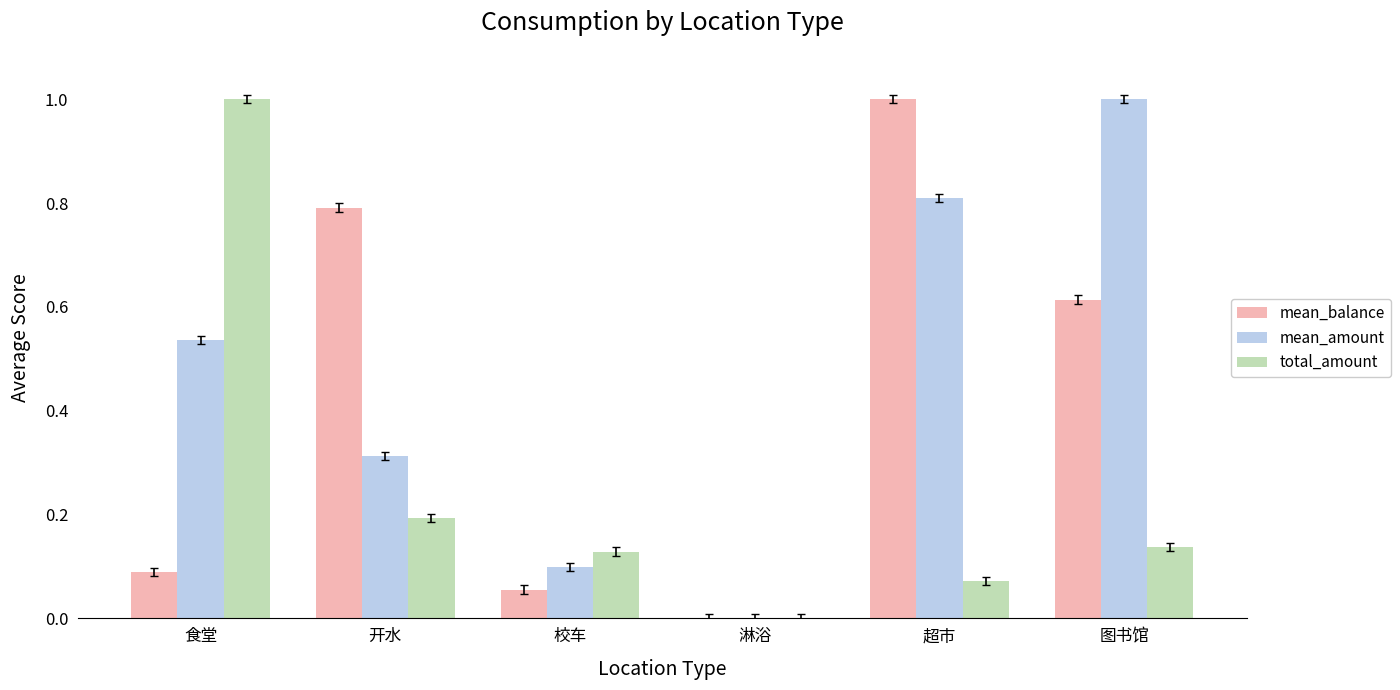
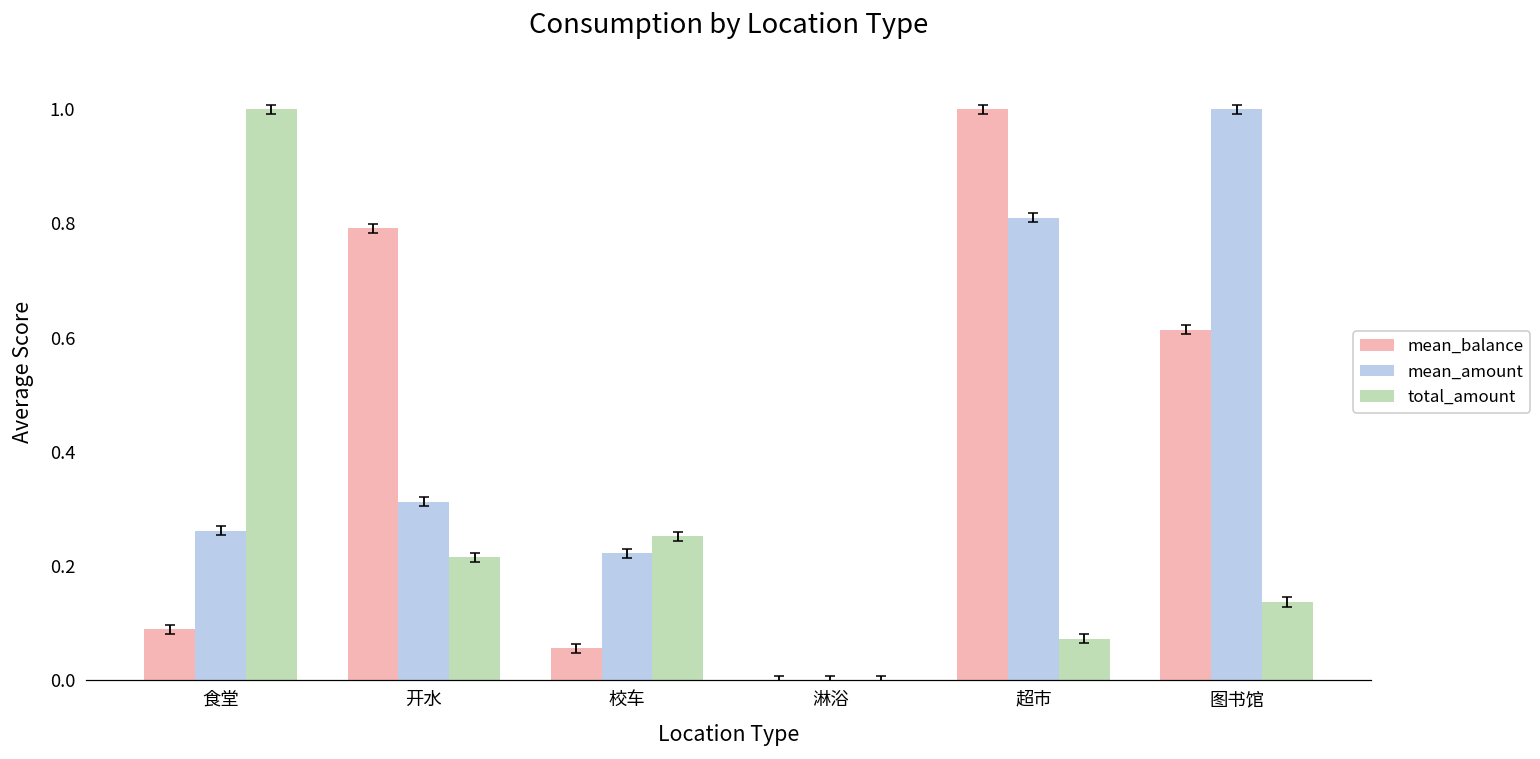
mean_amount, 食堂: 0.54 -> 0.26
total_amount, 开水: 0.19 -> 0.22
mean_amount, 校车: 0.10 -> 0.22
total_amount, 校车: 0.13 -> 0.25
